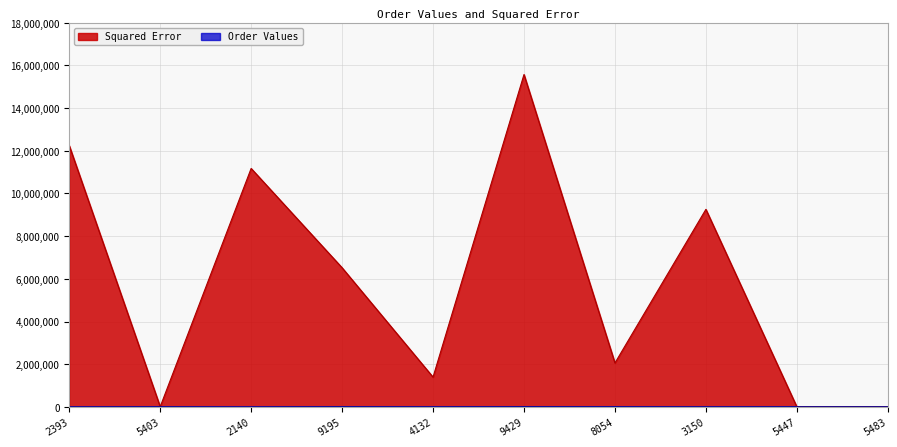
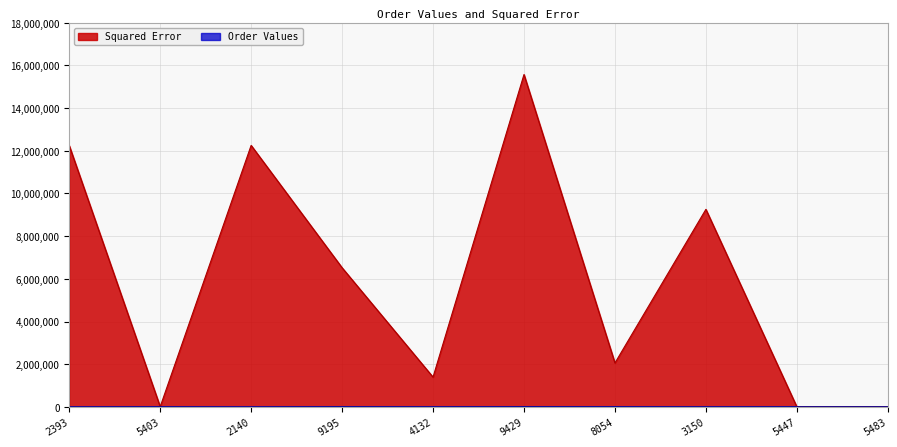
Squared Error, 2140: 11,200,000 -> 12,300,000
